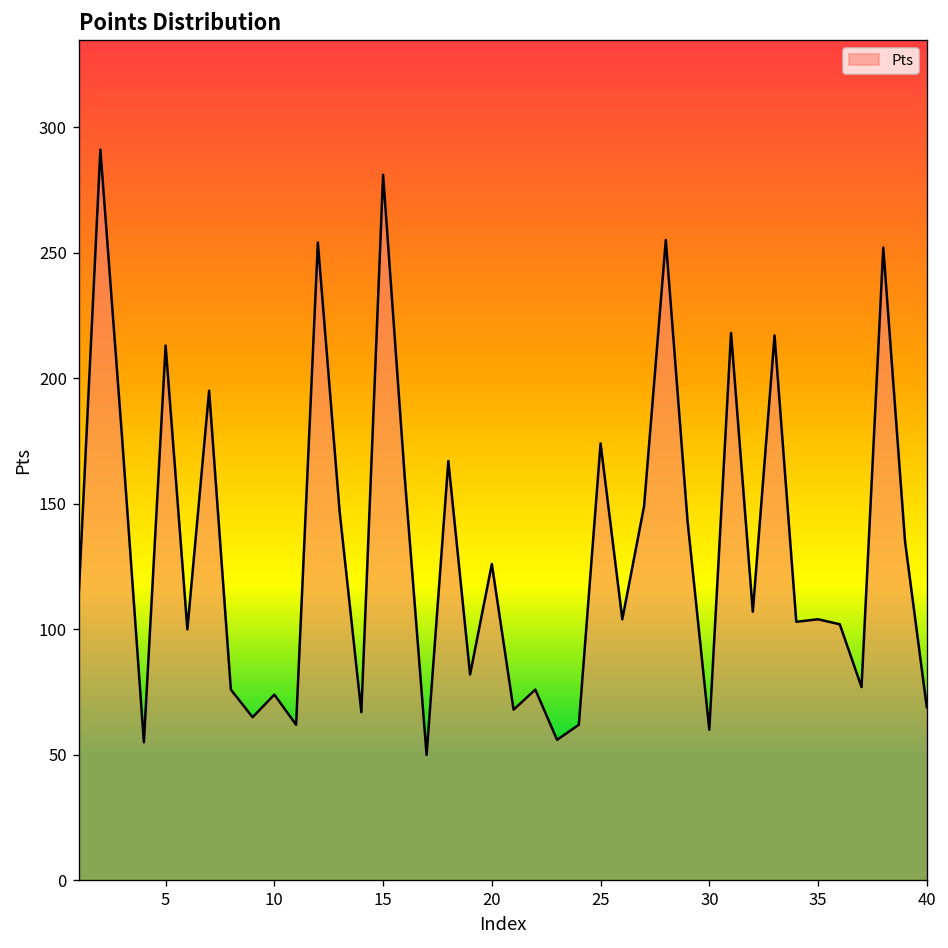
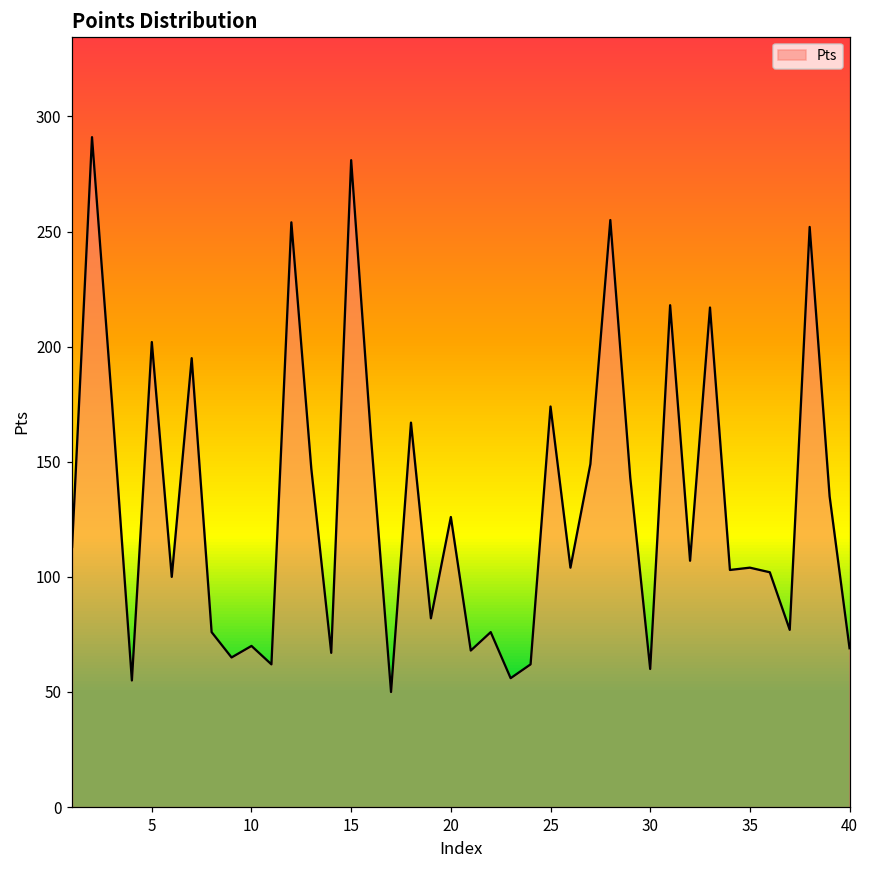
5: 213 -> 202
10: 74 -> 70
